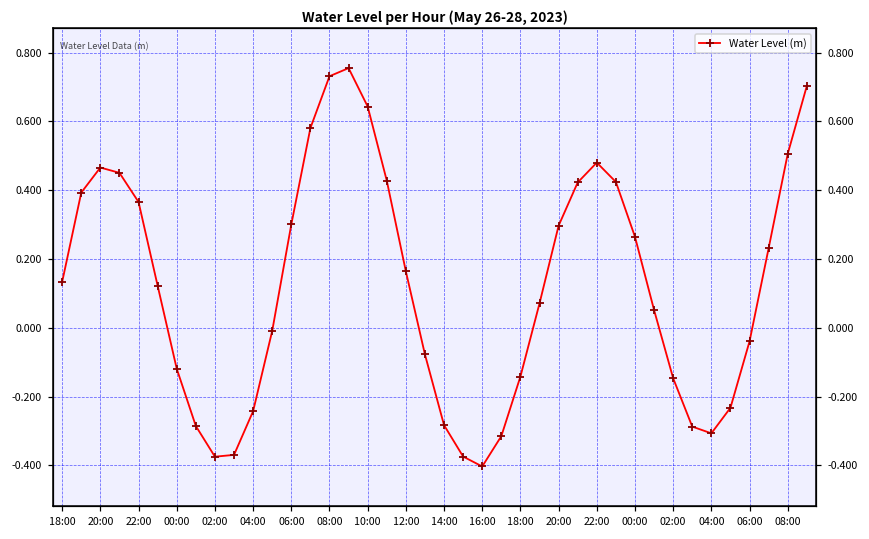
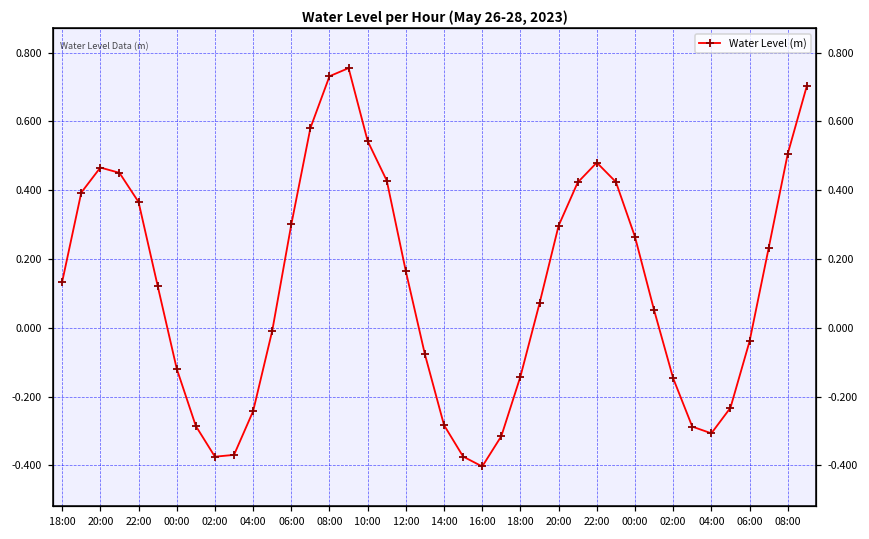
10:00: 0.64 -> 0.54
